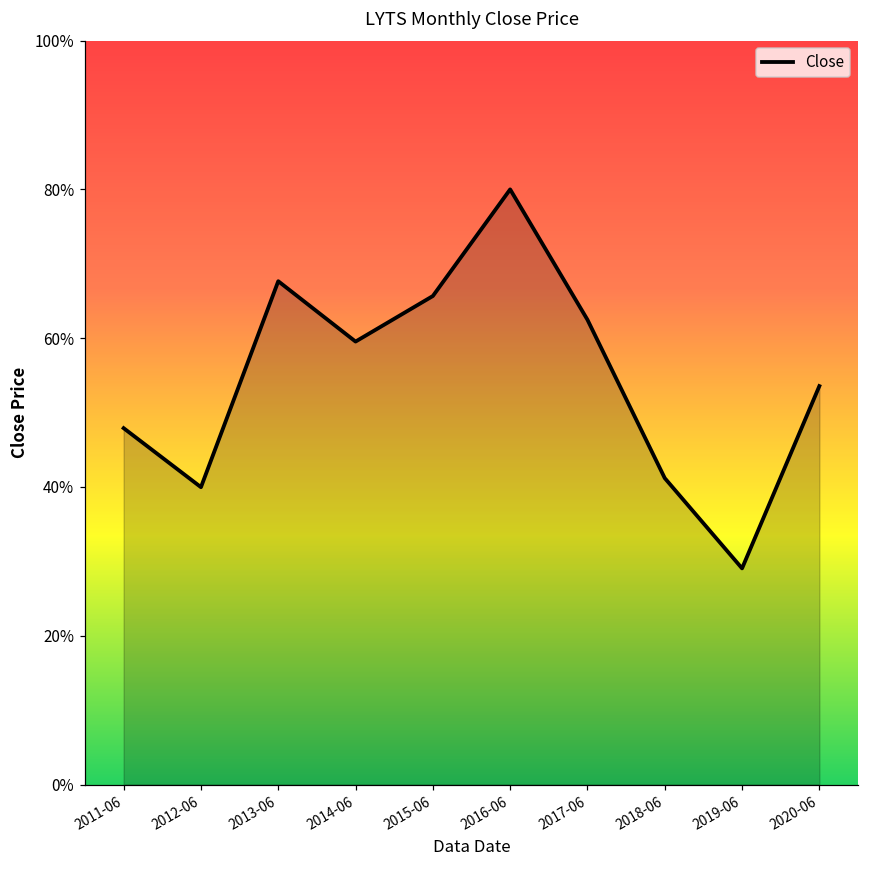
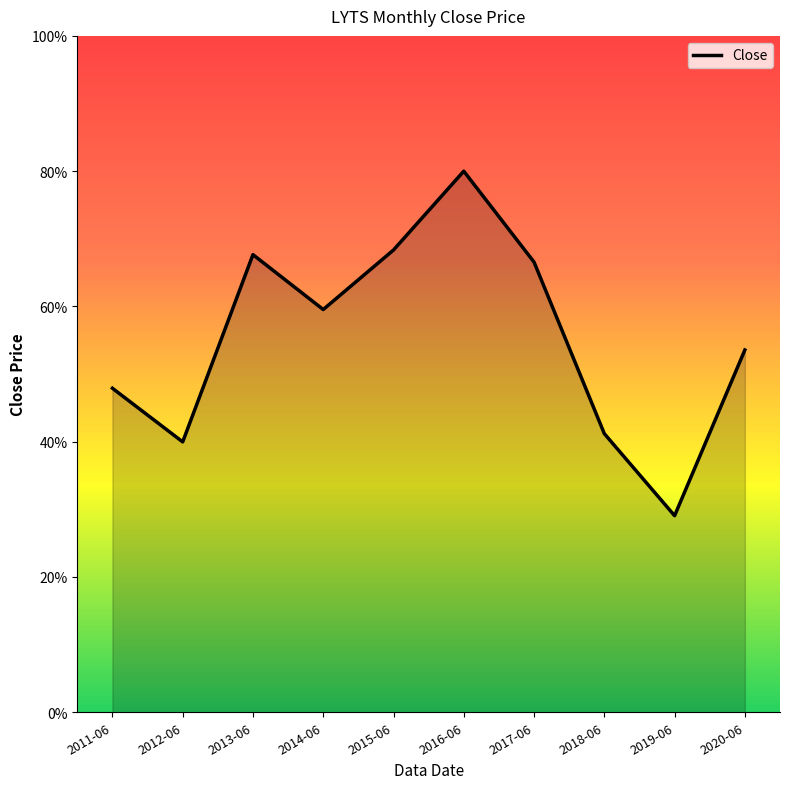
2015-06: 66% -> 68%
2017-06: 62% -> 67%
